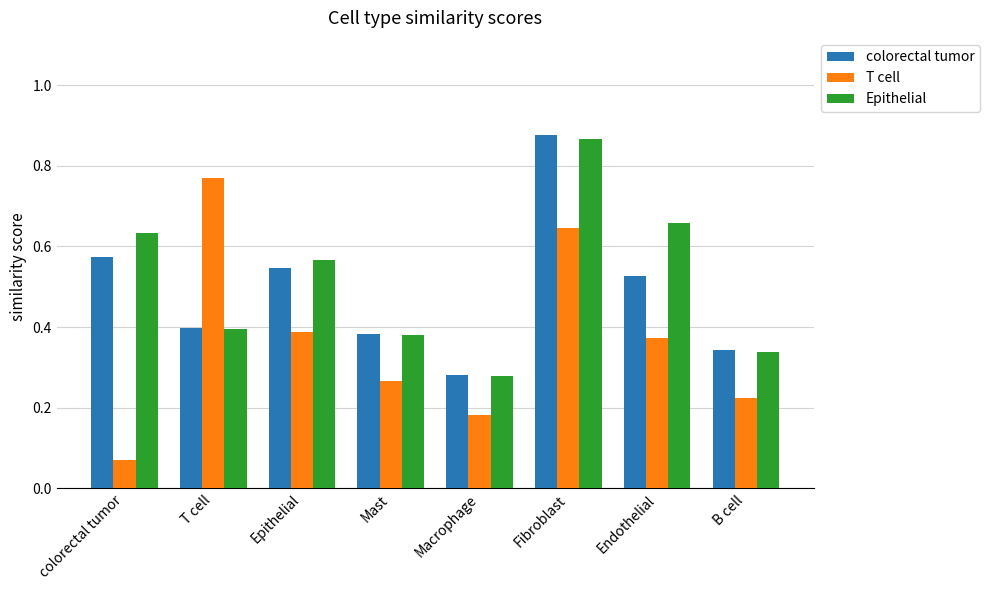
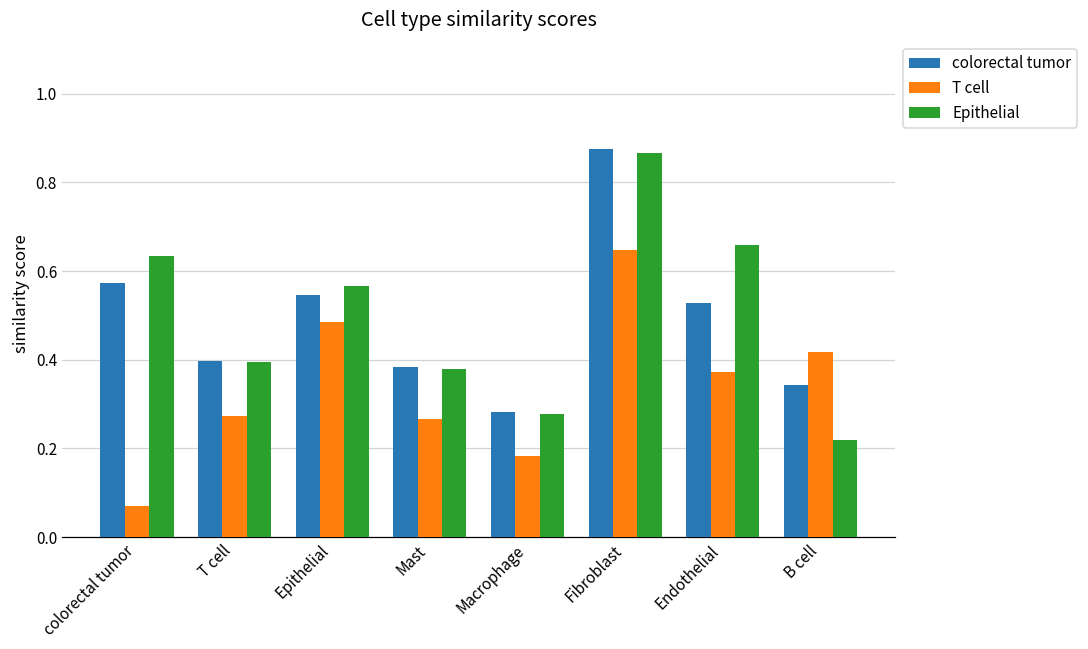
T cell, T cell: 0.77 -> 0.27
T cell, Epithelial: 0.39 -> 0.49
T cell, B cell: 0.22 -> 0.42
Epithelial, B cell: 0.34 -> 0.22
